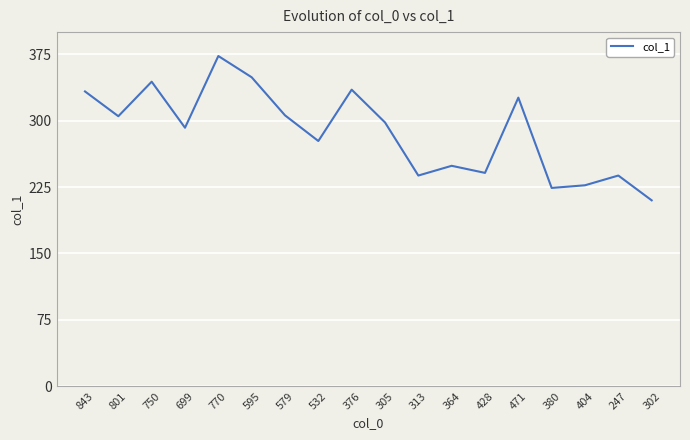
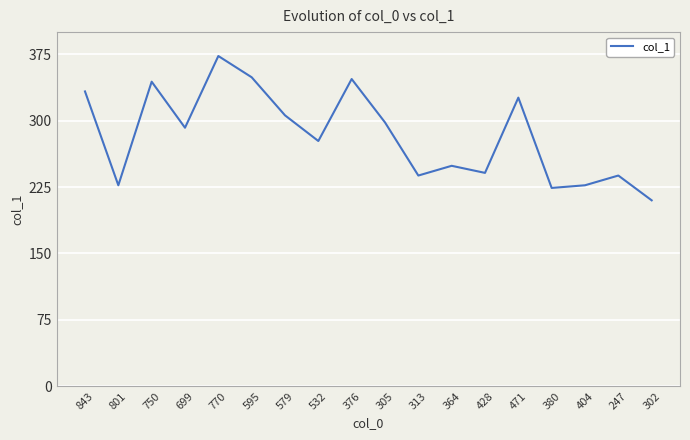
801: 310 -> 230
376: 340 -> 350
